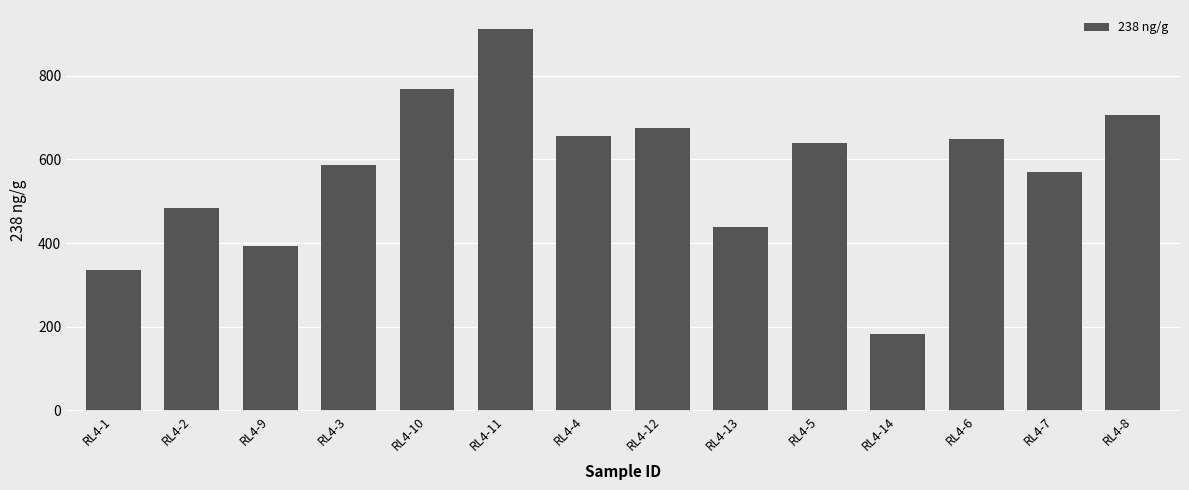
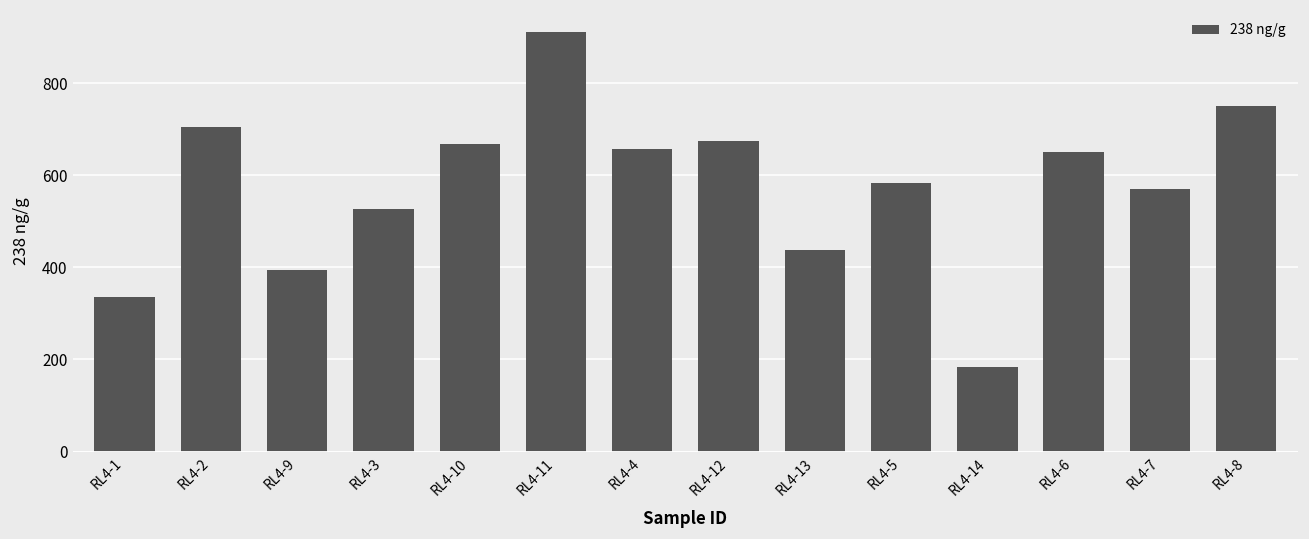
RL4-2: 480 -> 700
RL4-3: 590 -> 530
RL4-10: 770 -> 670
RL4-5: 640 -> 580
RL4-8: 700 -> 750
